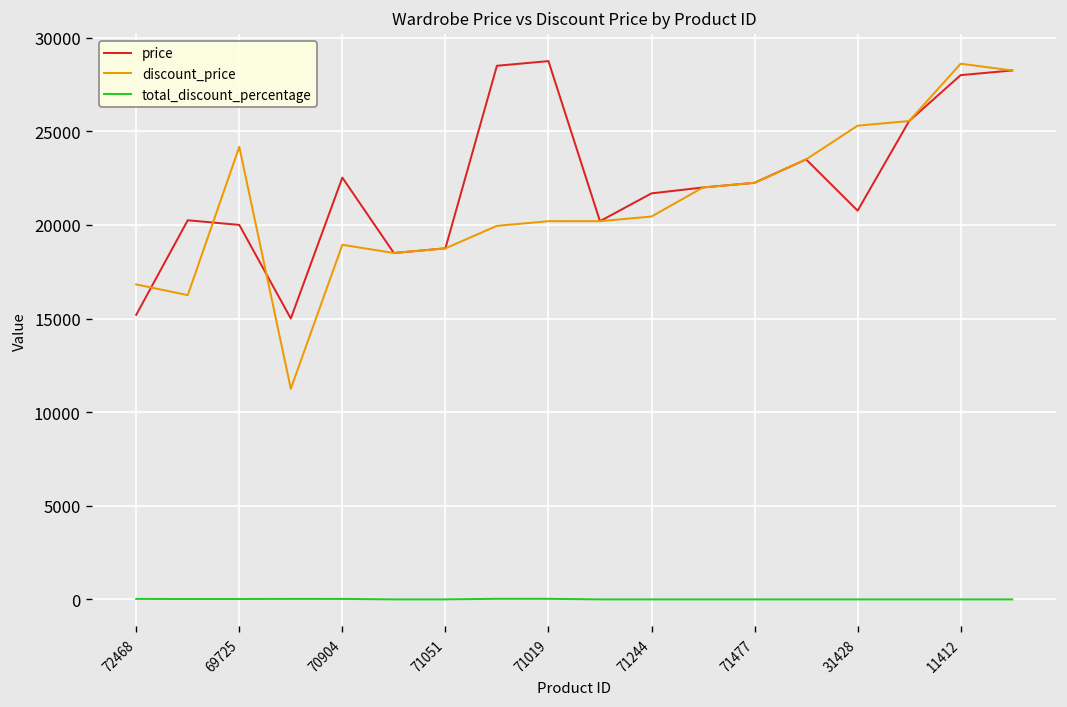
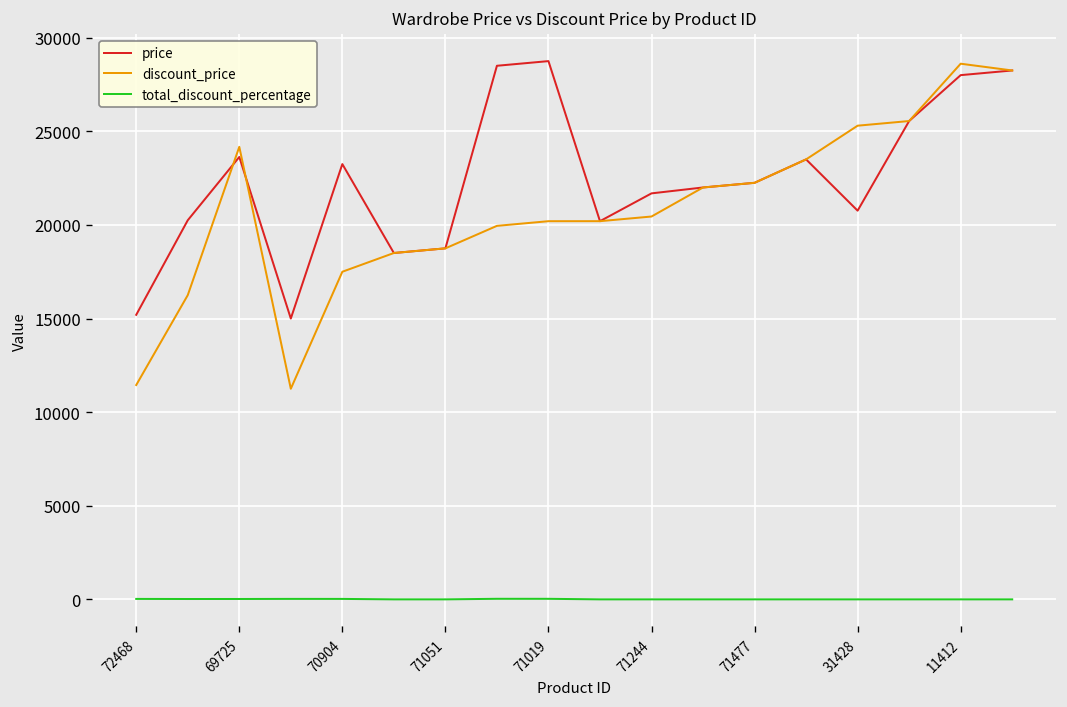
discount_price, 72468: 16800 -> 11400
price, 69725: 20000 -> 23600
price, 70904: 22500 -> 23200
discount_price, 70904: 18900 -> 17500
